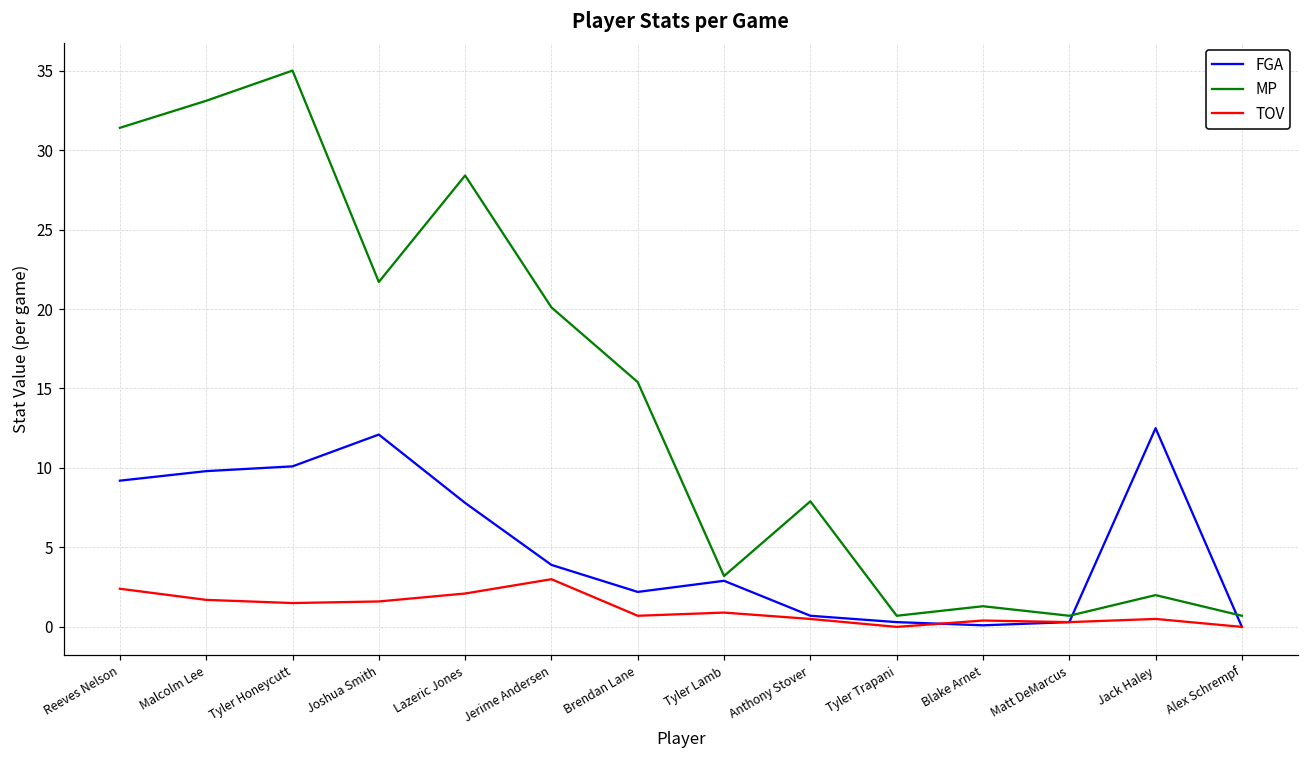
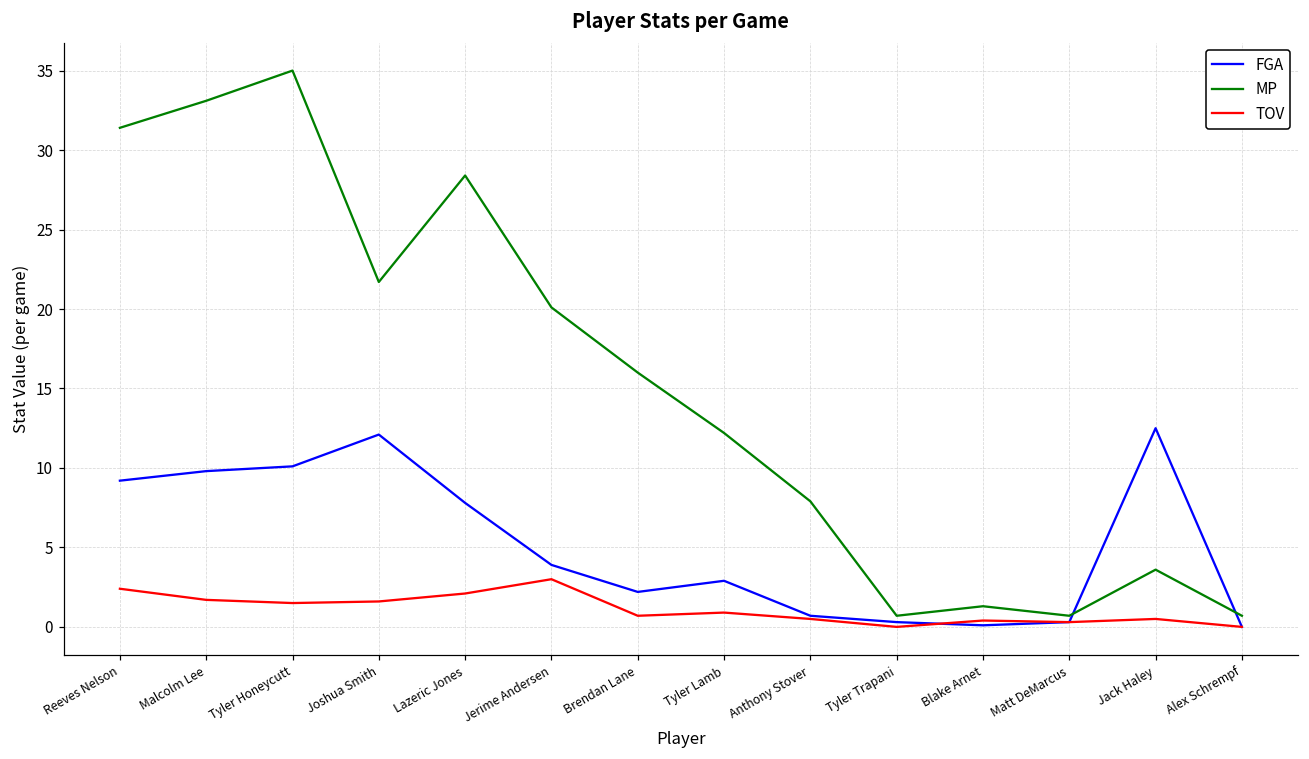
MP, Brendan Lane: 15.4 -> 16.0
MP, Tyler Lamb: 3.2 -> 12.2
MP, Jack Haley: 2.0 -> 3.6
